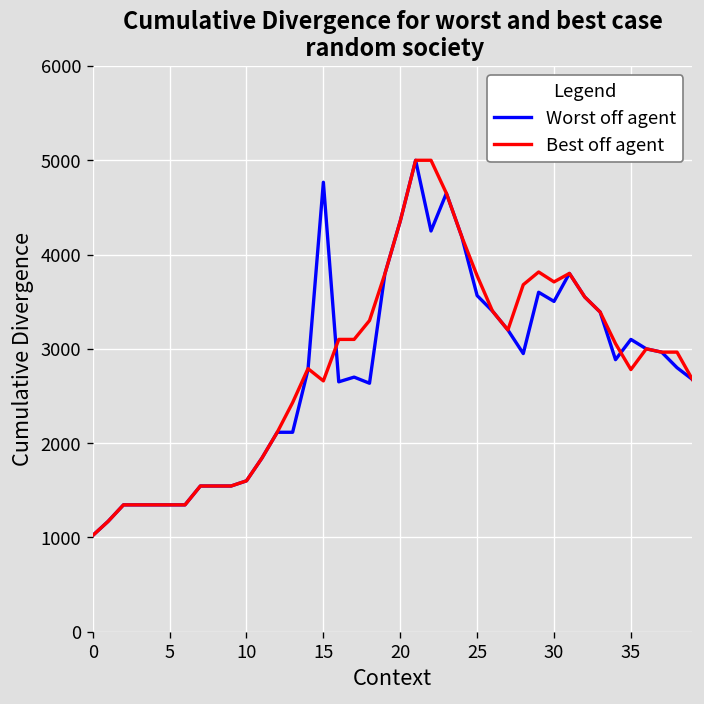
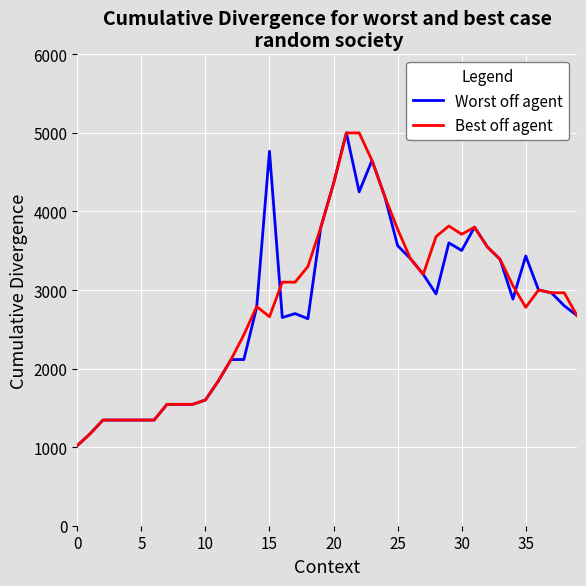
Worst off agent, 35: 3100 -> 3400
